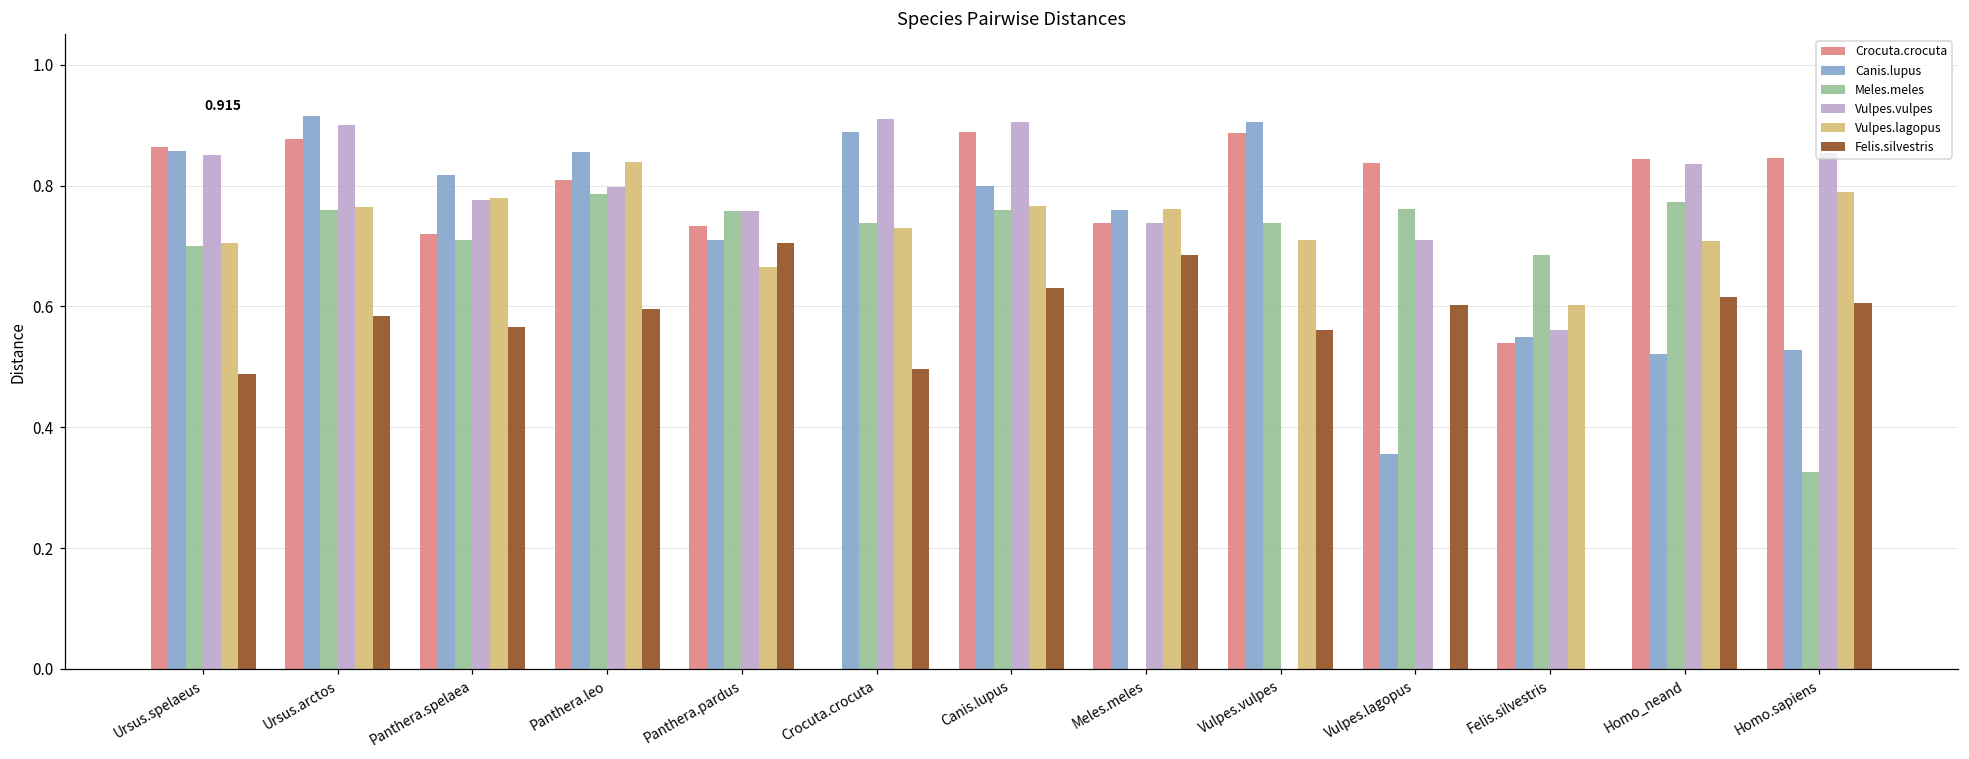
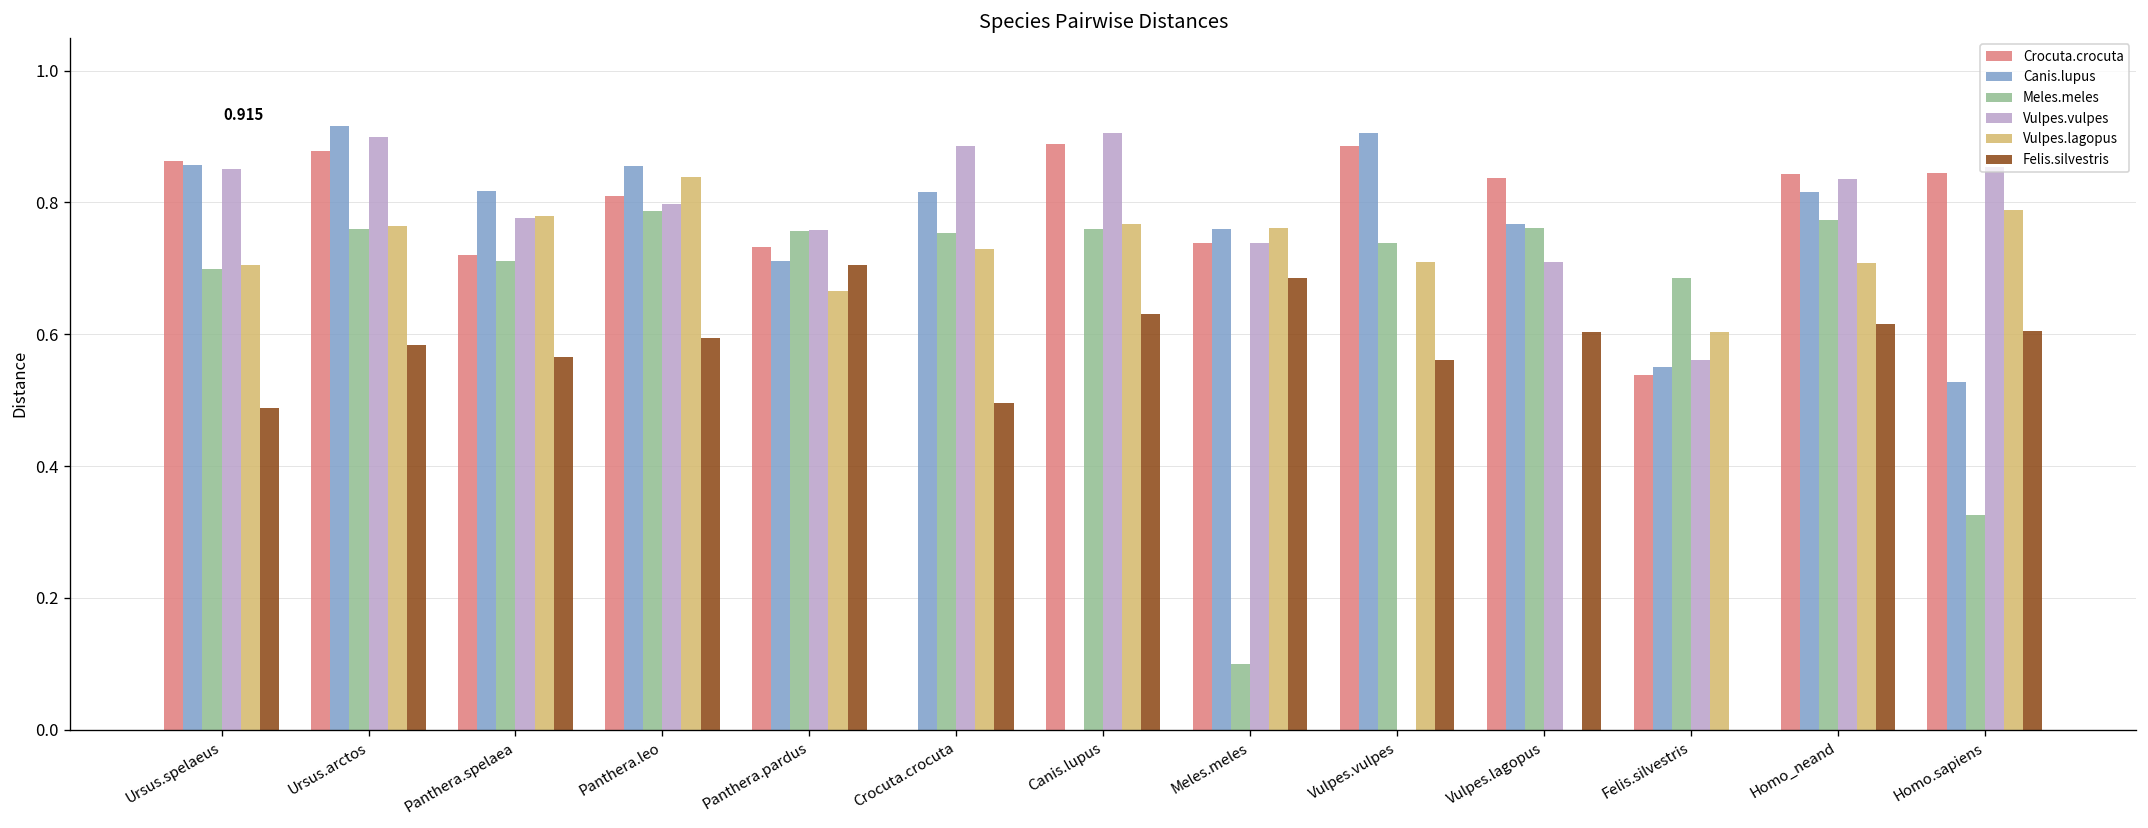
Canis.lupus, Crocuta.crocuta: 0.89 -> 0.82
Meles.meles, Crocuta.crocuta: 0.74 -> 0.75
Vulpes.vulpes, Crocuta.crocuta: 0.91 -> 0.89
Canis.lupus, Canis.lupus: 0.8 -> 0.0
Meles.meles, Meles.meles: 0.0 -> 0.1
Canis.lupus, Vulpes.lagopus: 0.36 -> 0.77
Canis.lupus, Homo_neand: 0.52 -> 0.82
